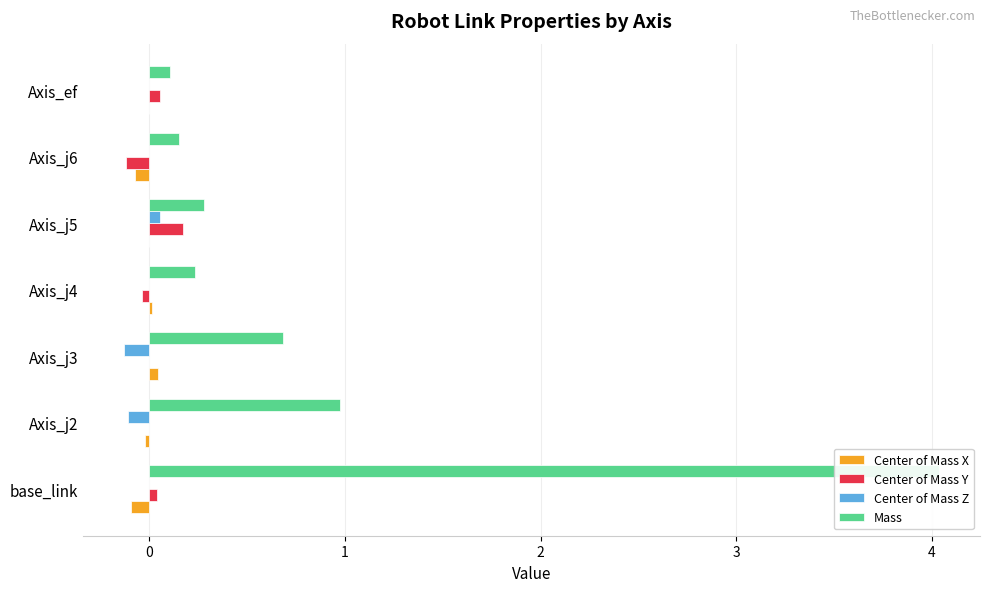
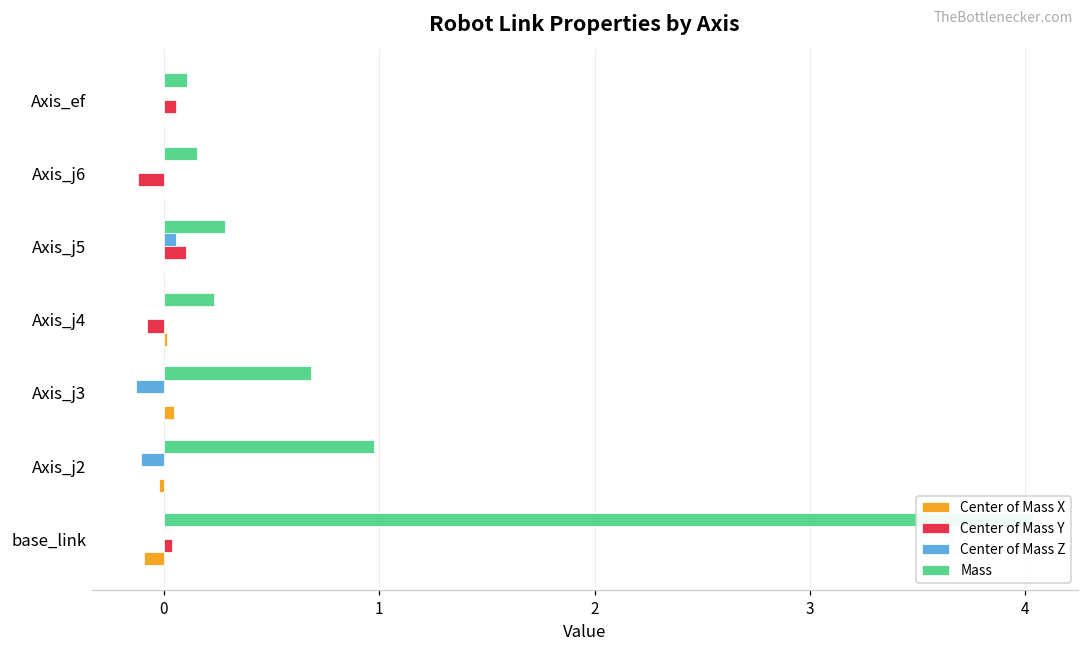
Center of Mass X, Axis_j6: -0.07 -> 0.00
Center of Mass Y, Axis_j5: 0.17 -> 0.10
Center of Mass Y, Axis_j4: -0.04 -> -0.08
